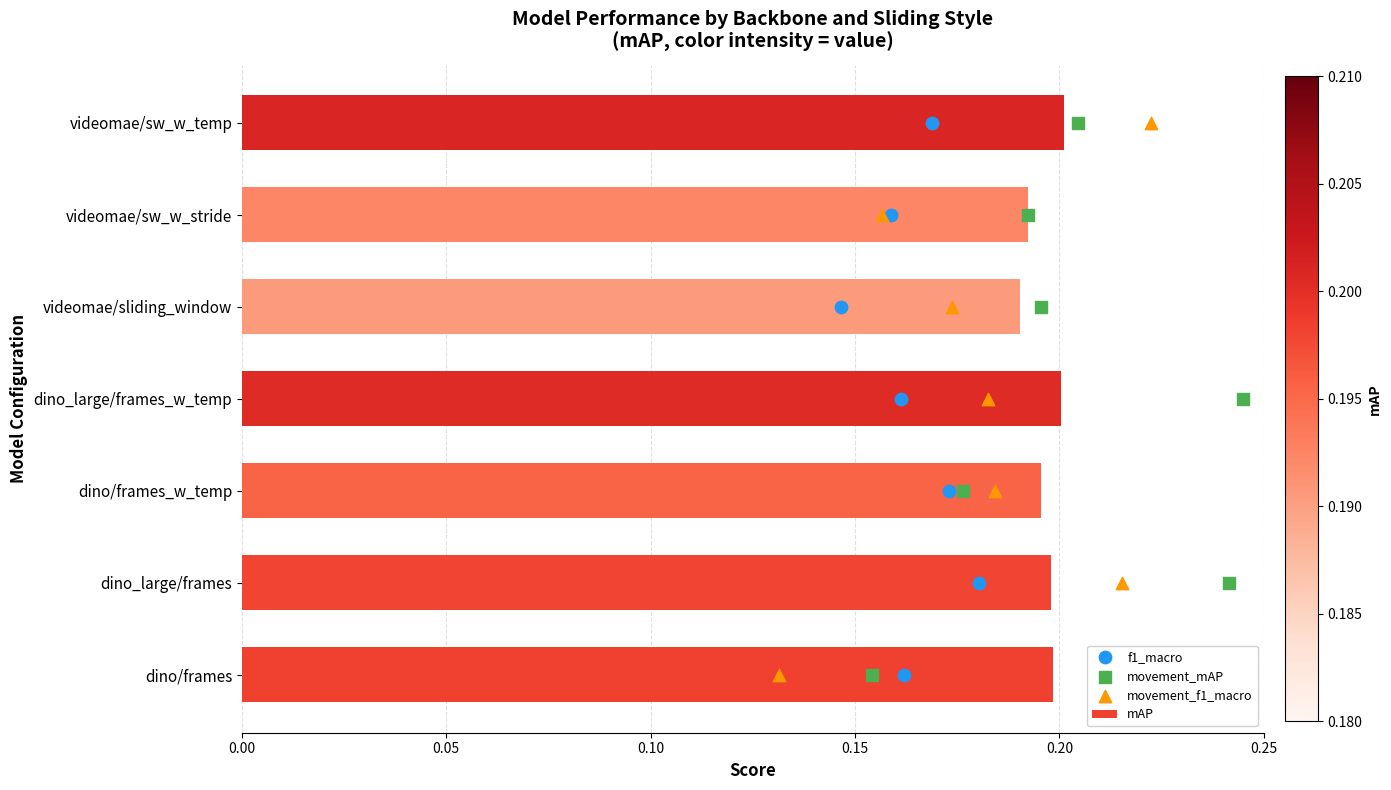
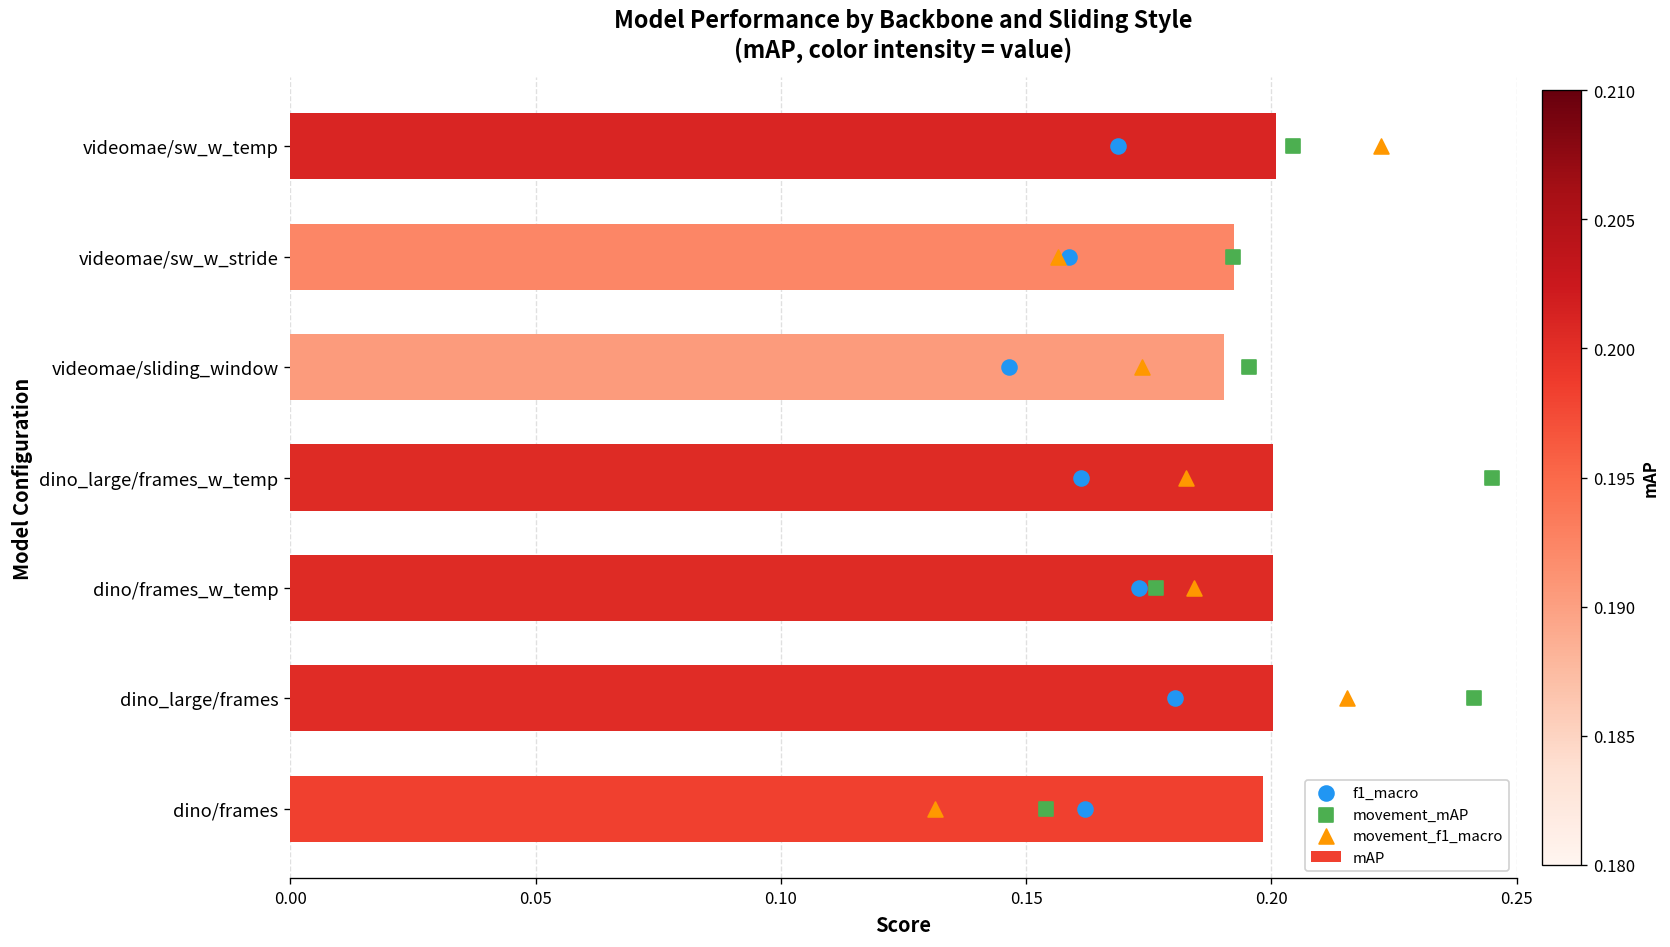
mAP, dino/frames_w_temp: 0.196 -> 0.200
mAP, dino_large/frames: 0.198 -> 0.200
